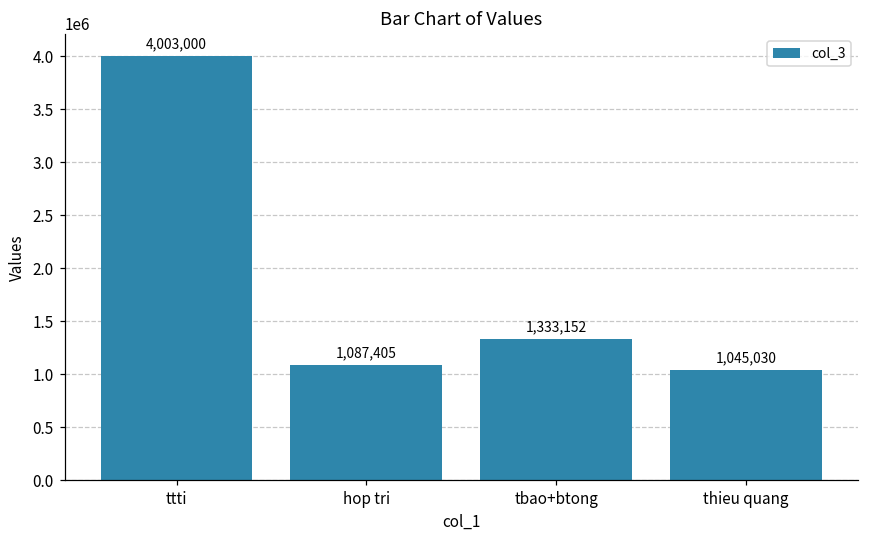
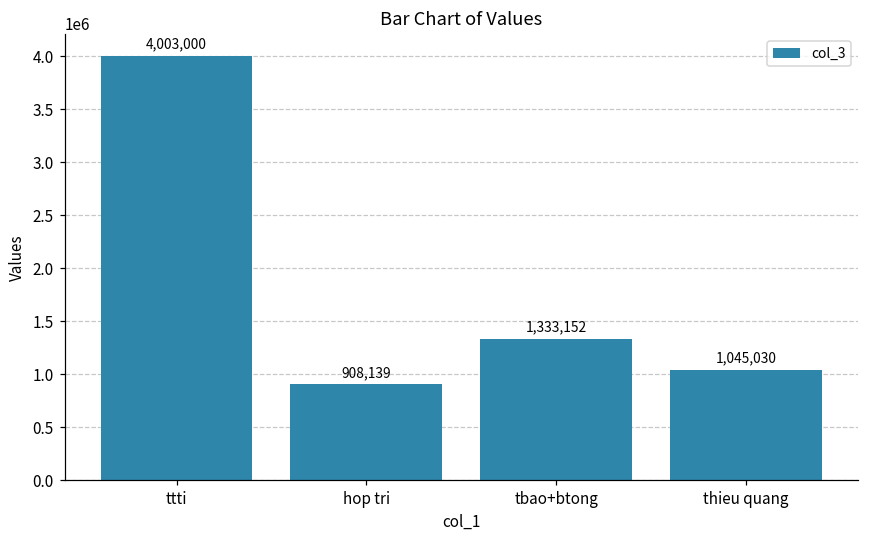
hop tri: 1,087,405 -> 908,139
